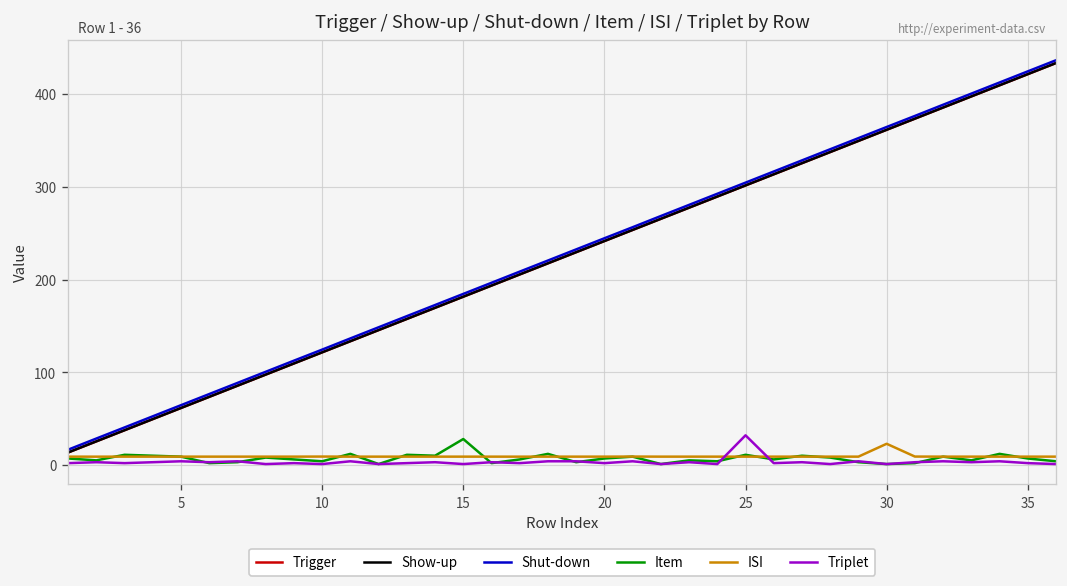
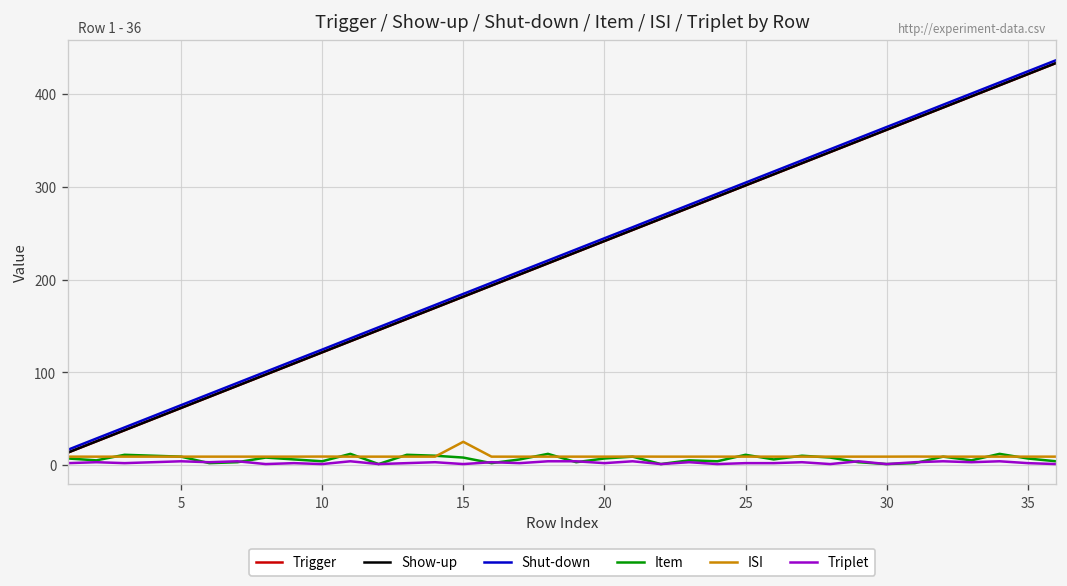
Item, 15: 30 -> 10
ISI, 15: 10 -> 20
Triplet, 25: 30 -> 0
ISI, 30: 20 -> 10
